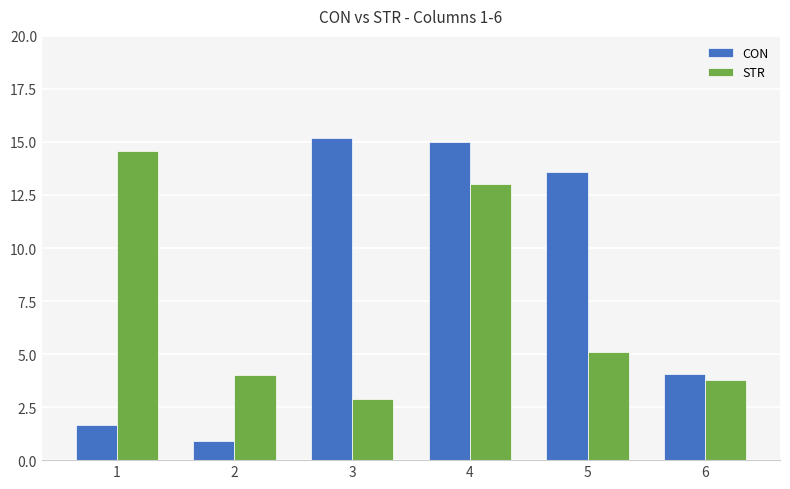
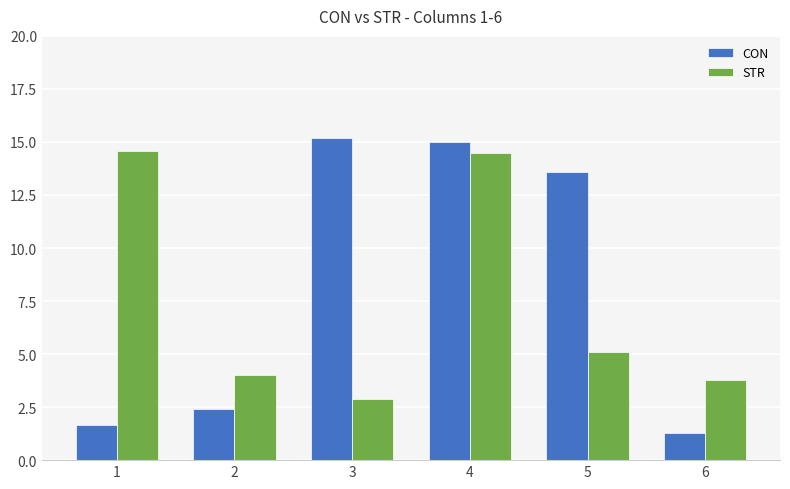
CON, 2: 0.9 -> 2.4
STR, 4: 13.0 -> 14.5
CON, 6: 4.1 -> 1.3
